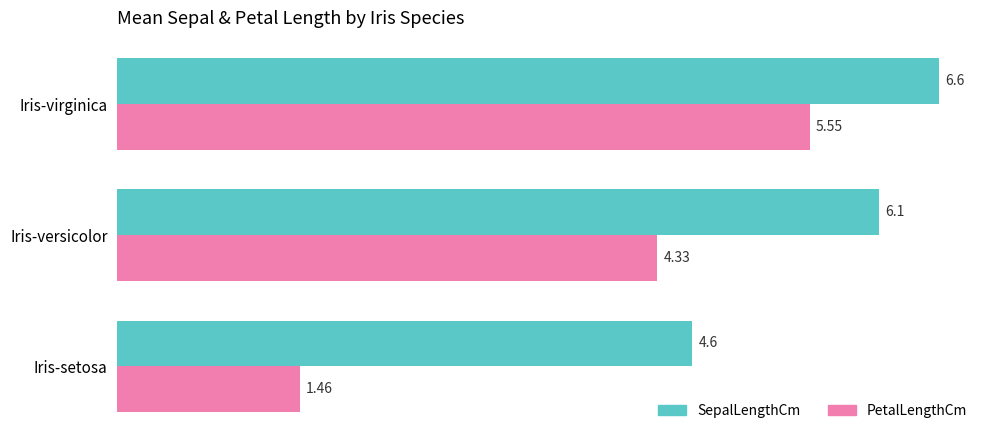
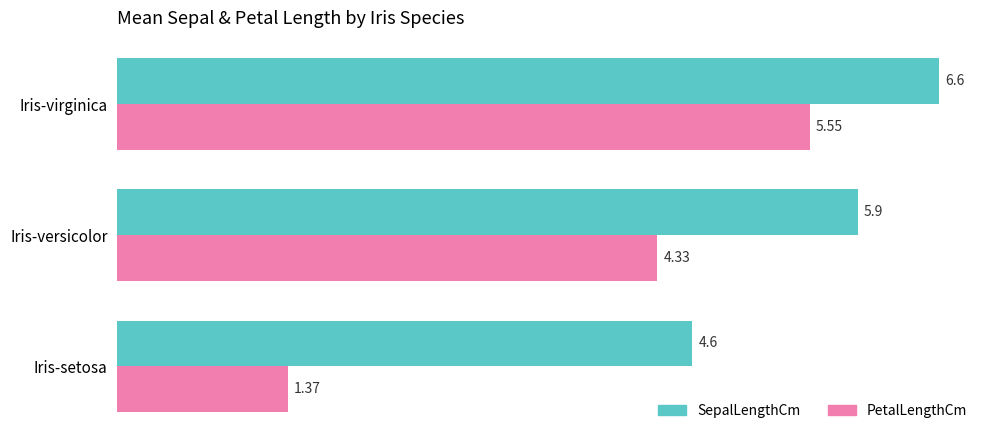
SepalLengthCm, Iris-versicolor: 6.1 -> 5.9
PetalLengthCm, Iris-setosa: 1.46 -> 1.37
